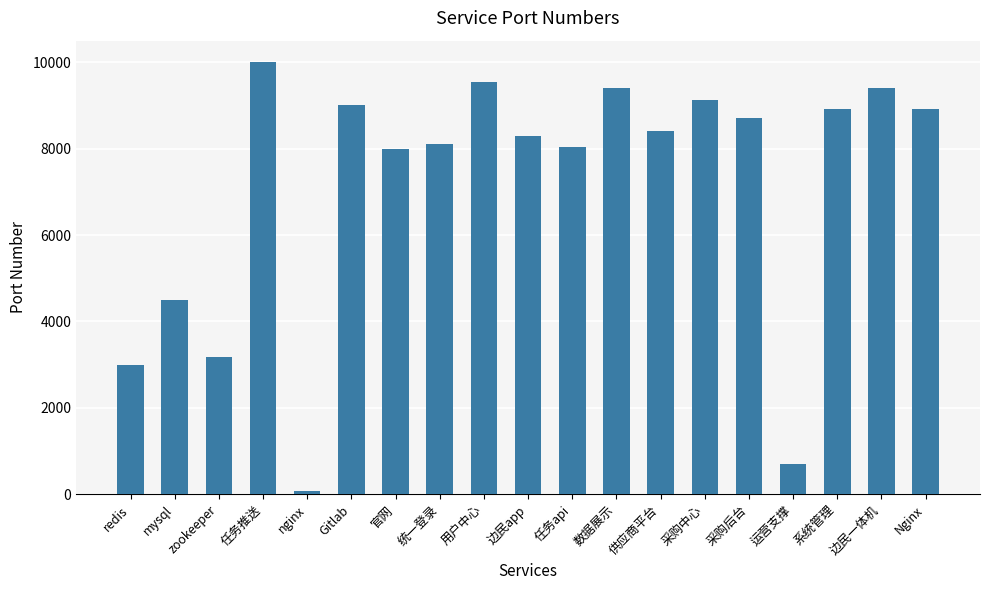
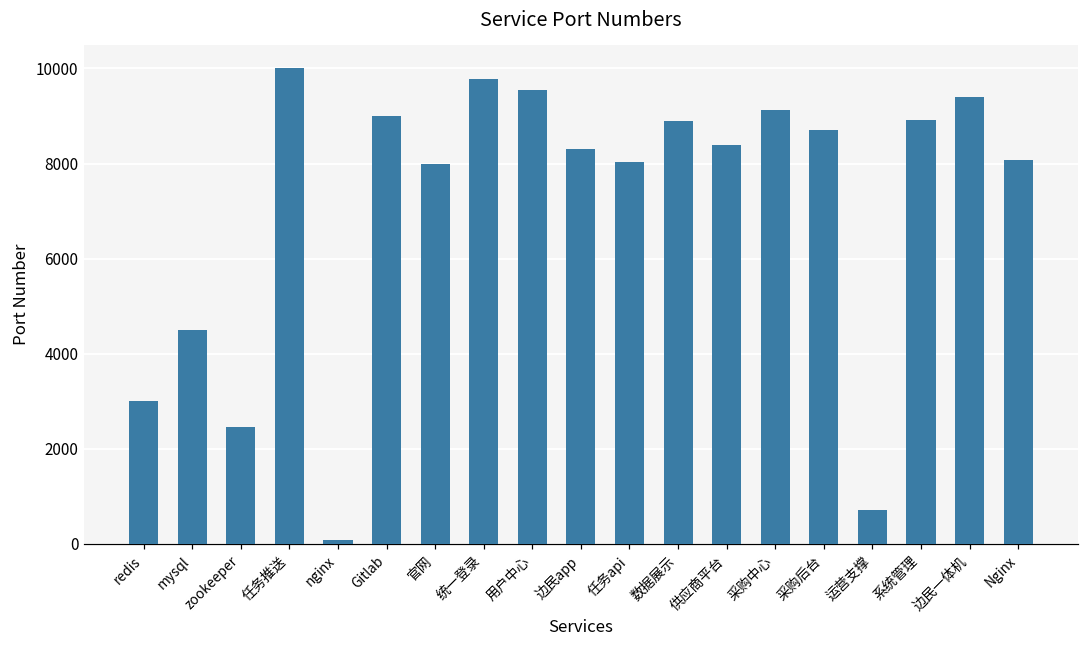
zookeeper: 3200 -> 2500
统一登录: 8100 -> 9800
数据展示: 9400 -> 8900
Nginx: 8900 -> 8100
